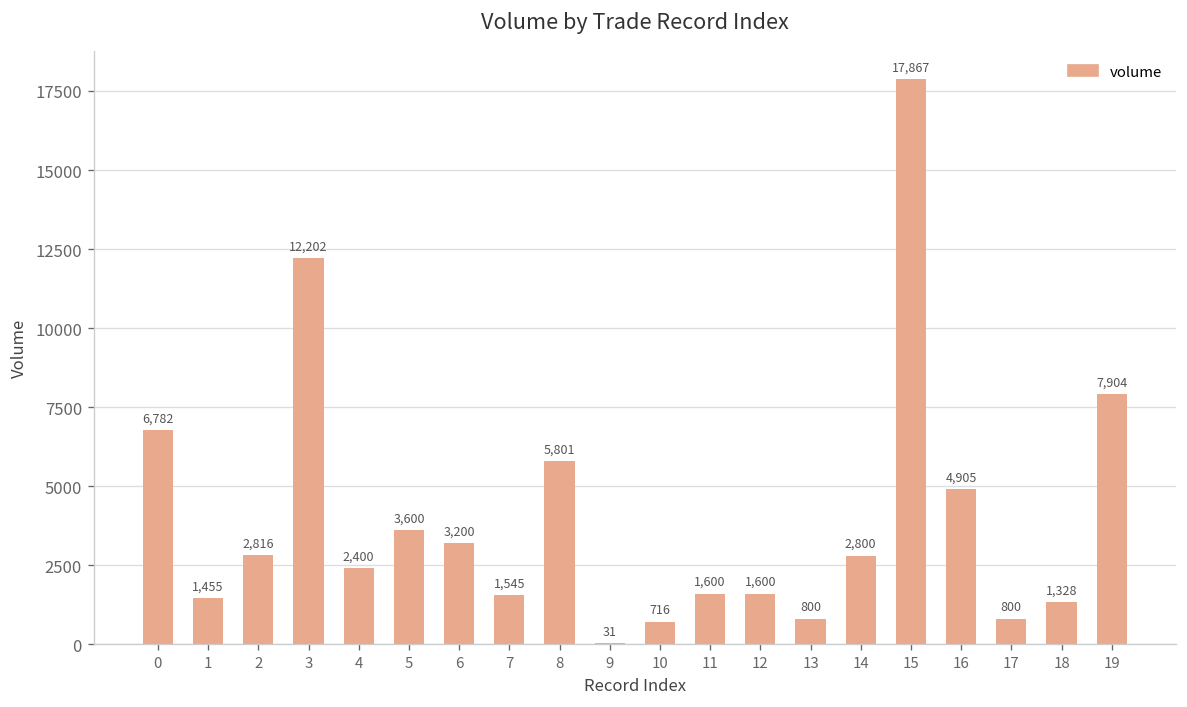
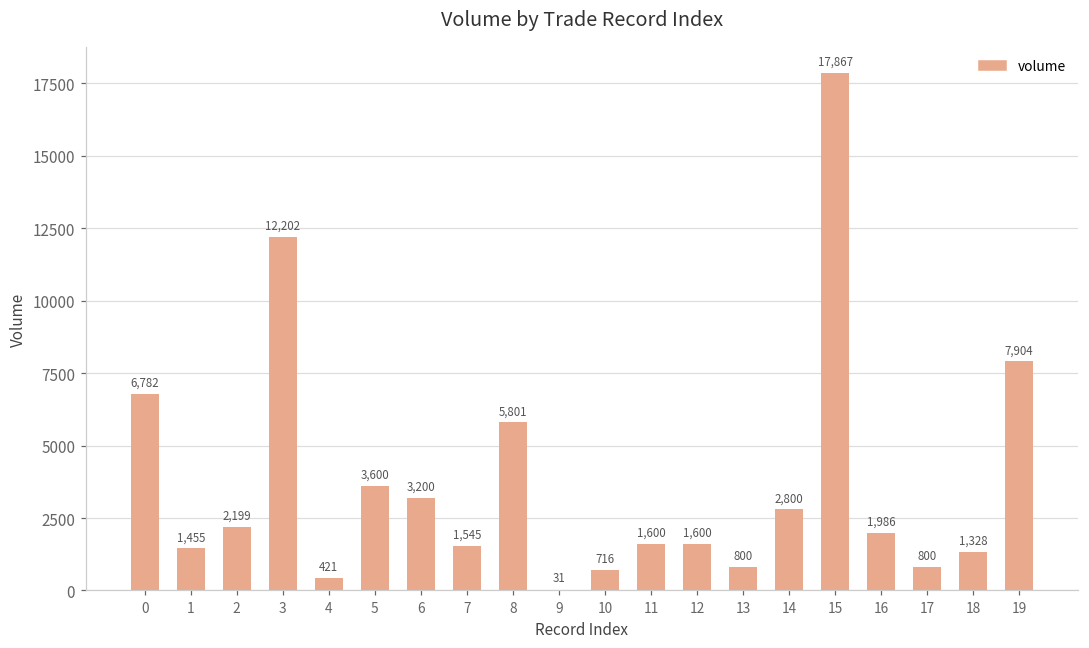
2: 2,816 -> 2,199
4: 2,400 -> 421
16: 4,905 -> 1,986
